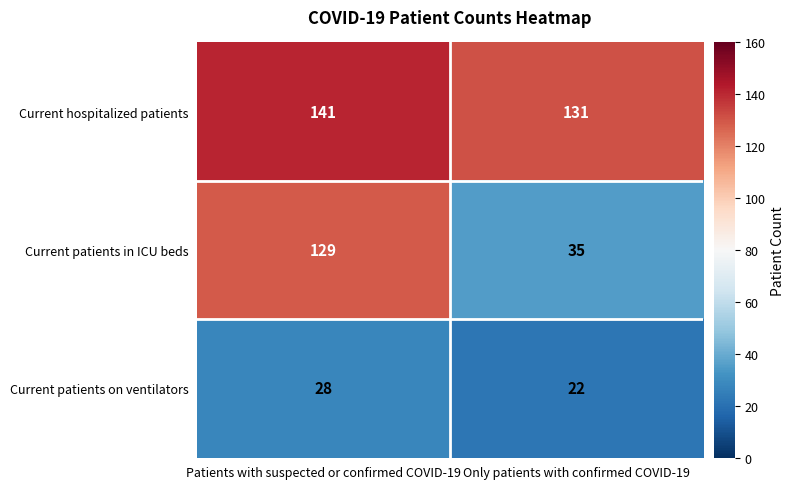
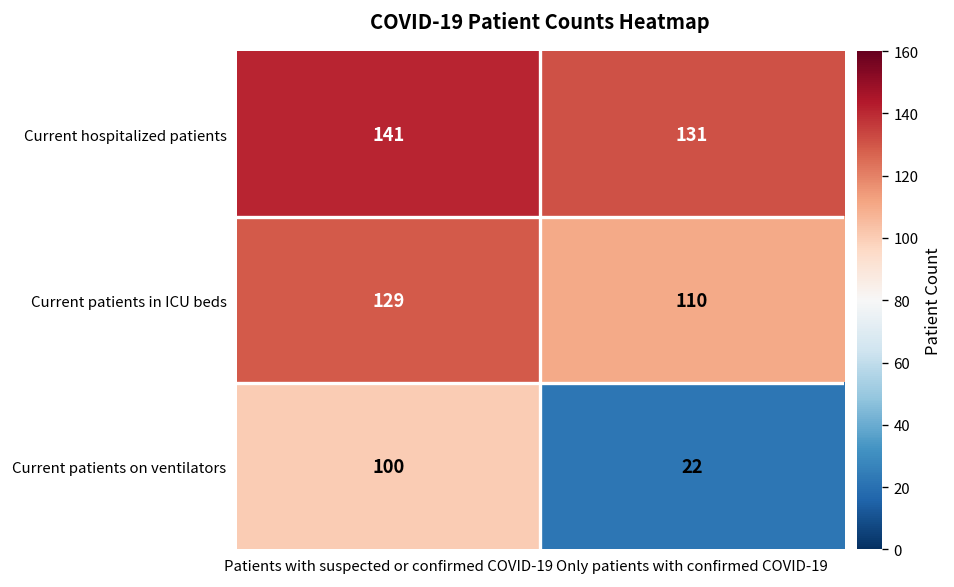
Current patients in ICU beds, Only patients with confirmed COVID-19: 35 -> 110
Current patients on ventilators, Patients with suspected or confirmed COVID-19: 28 -> 100
